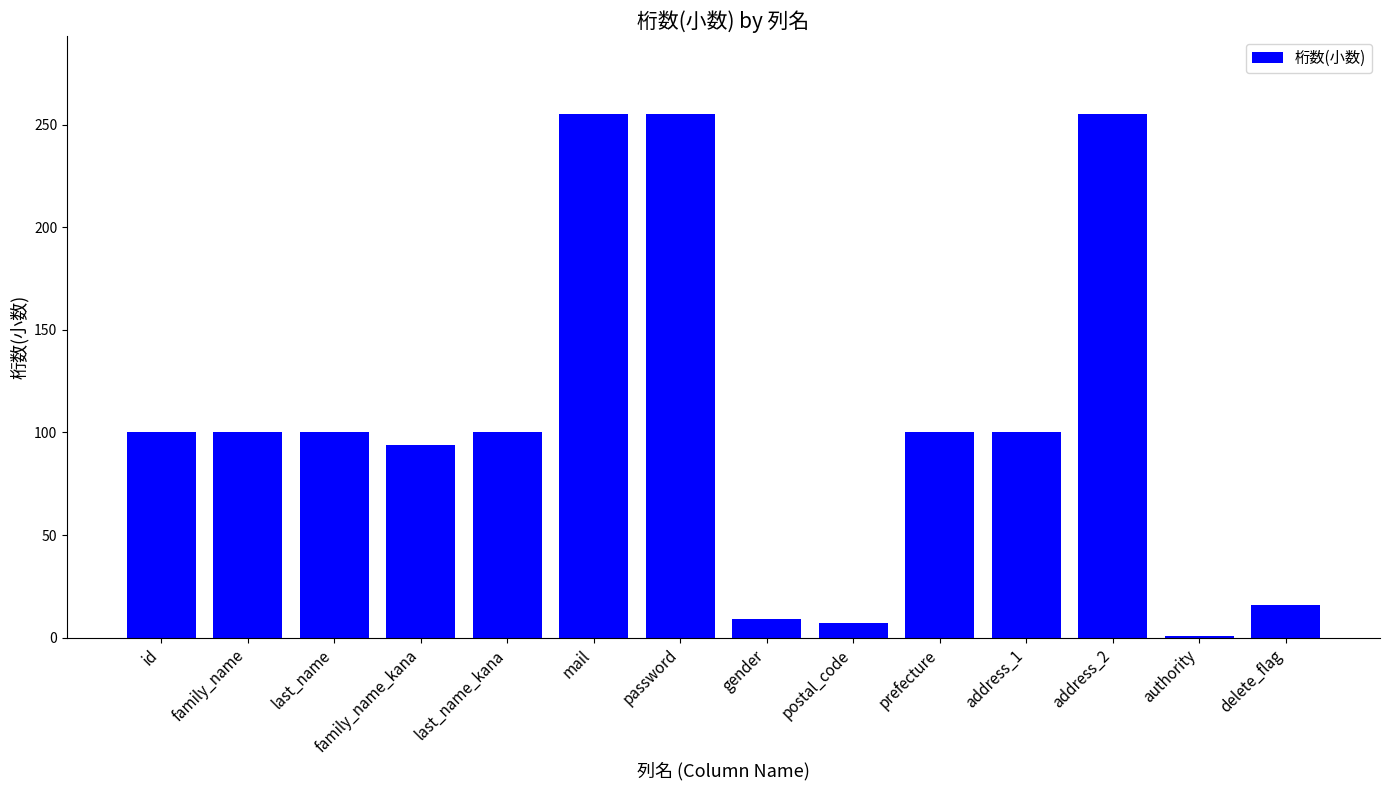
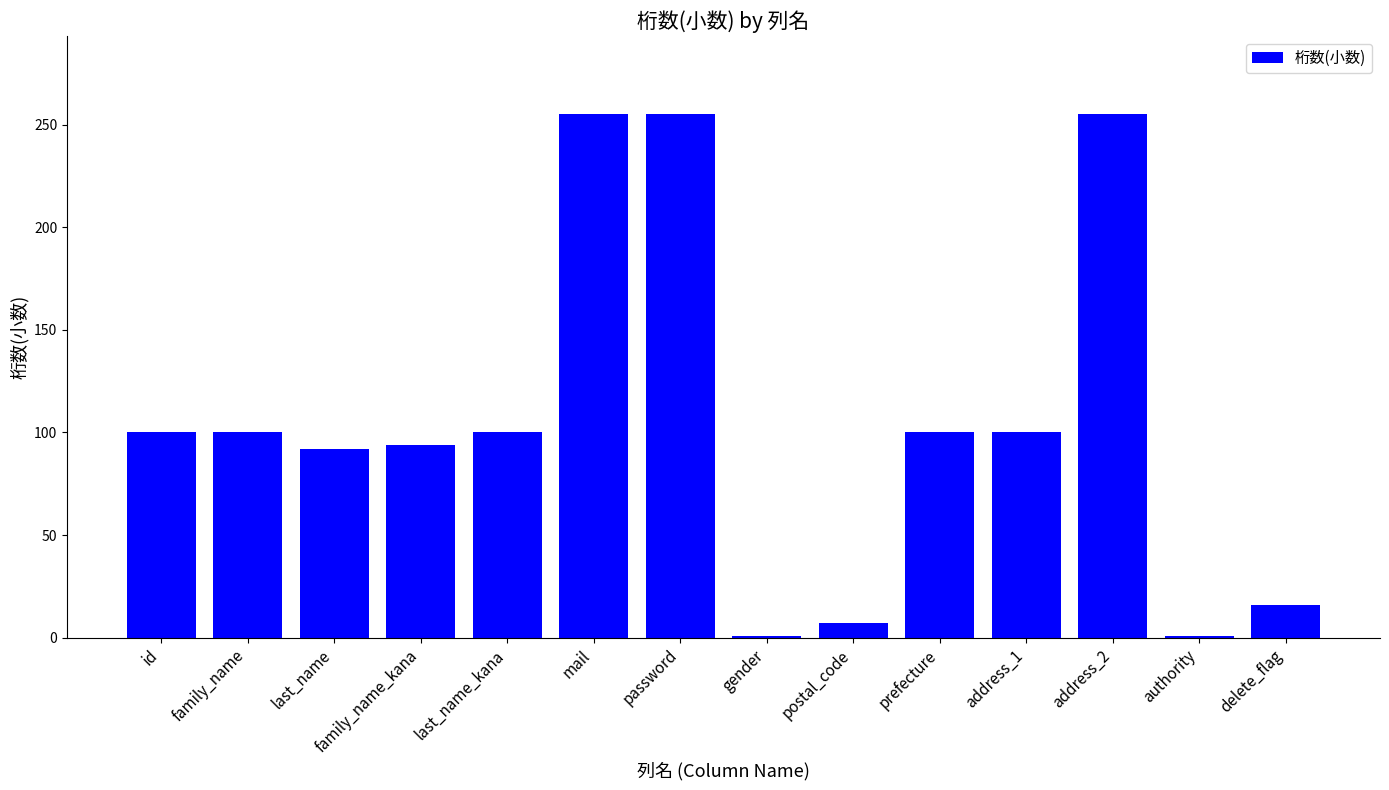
last_name: 100 -> 92
gender: 9 -> 1
